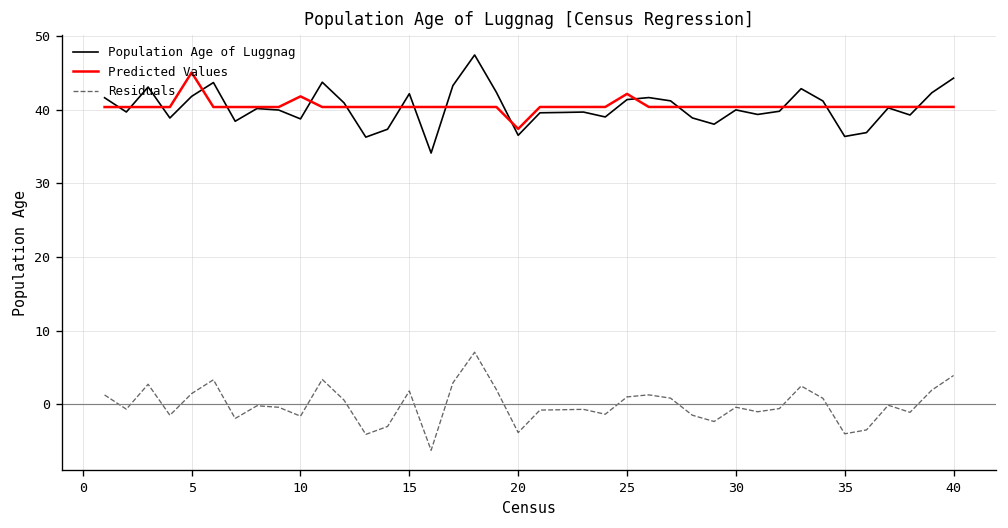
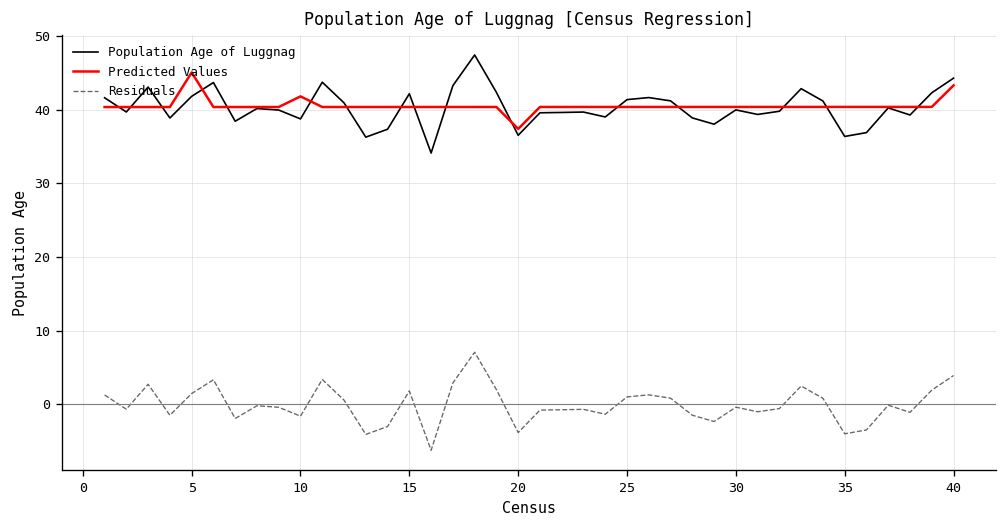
Predicted Values, 25: 42 -> 40
Predicted Values, 40: 40 -> 43
